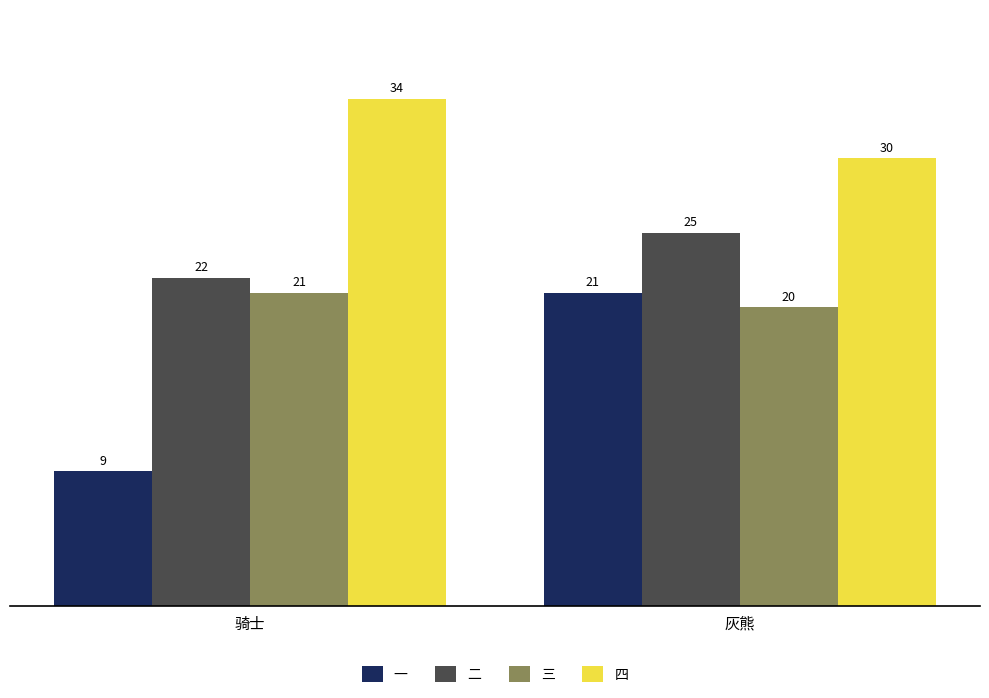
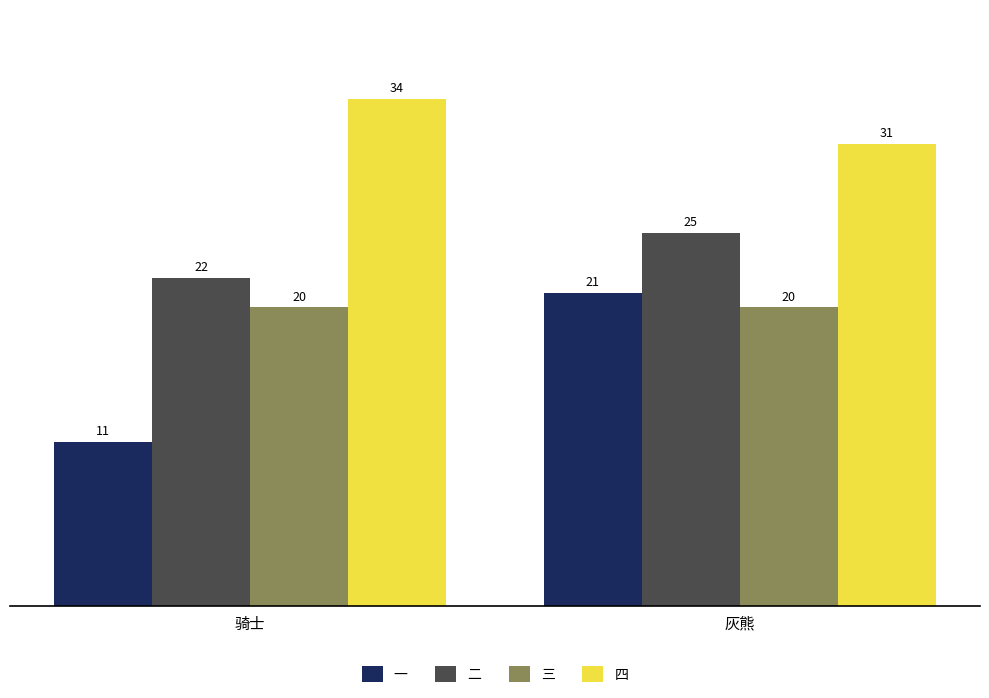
一, 骑士: 9 -> 11
三, 骑士: 21 -> 20
四, 灰熊: 30 -> 31
